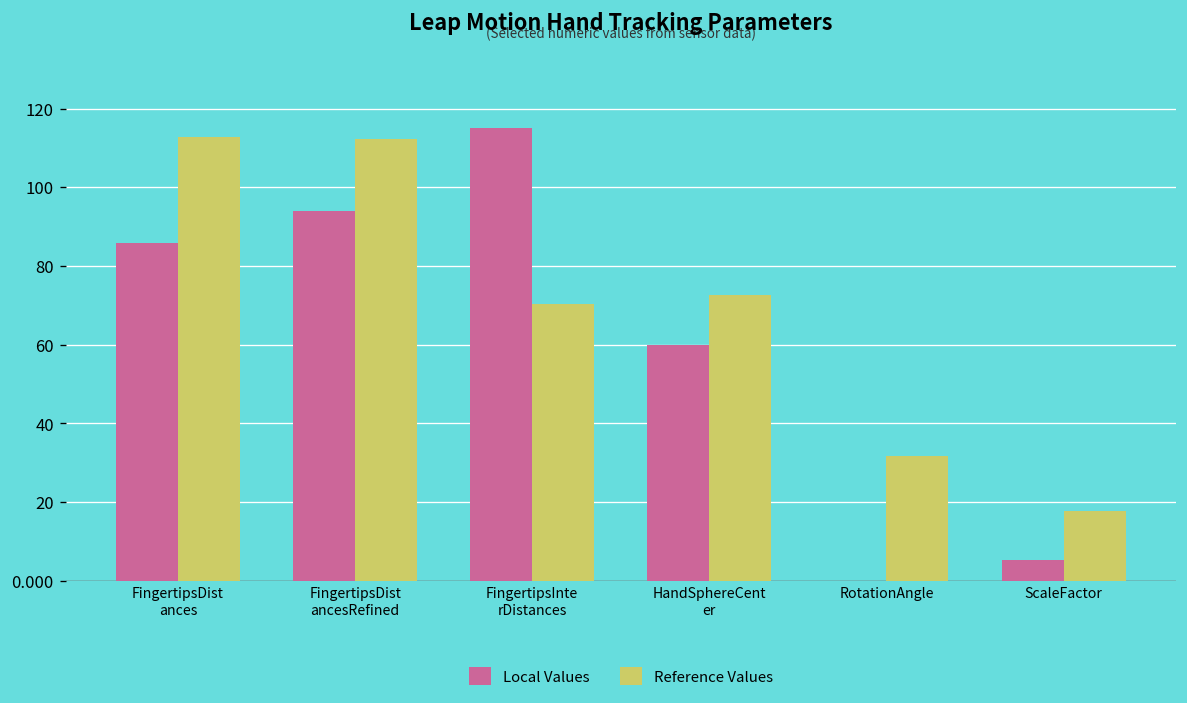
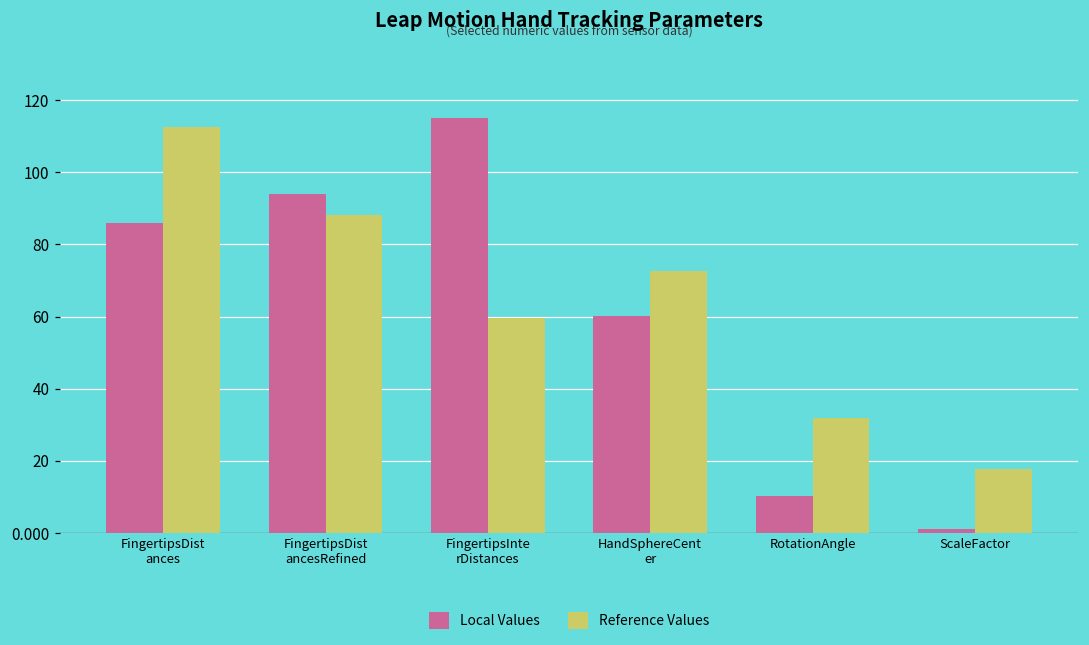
Reference Values, FingertipsDist ancesRefined: 112 -> 88
Reference Values, FingertipsInte rDistances: 70 -> 60
Local Values, RotationAngle: 0 -> 10
Local Values, ScaleFactor: 5 -> 1
